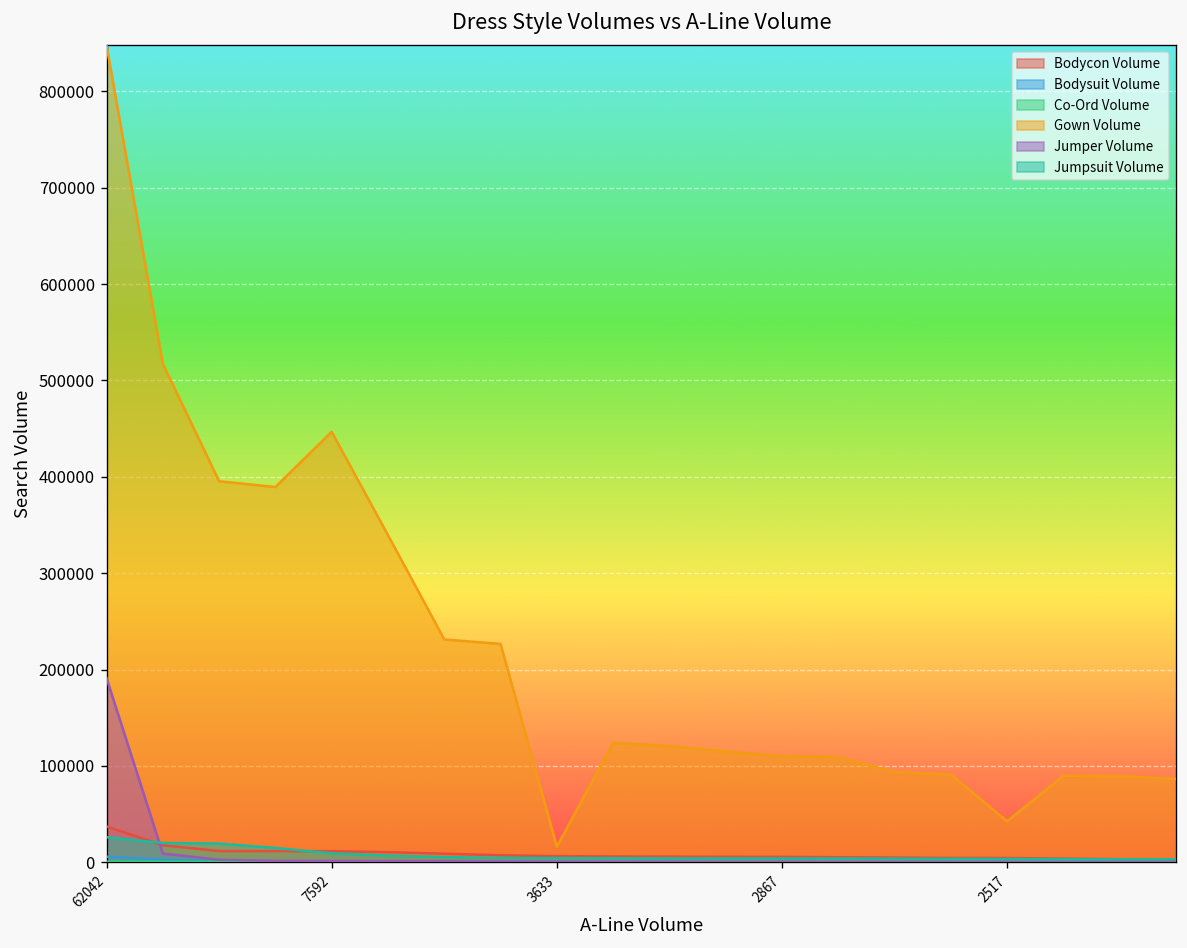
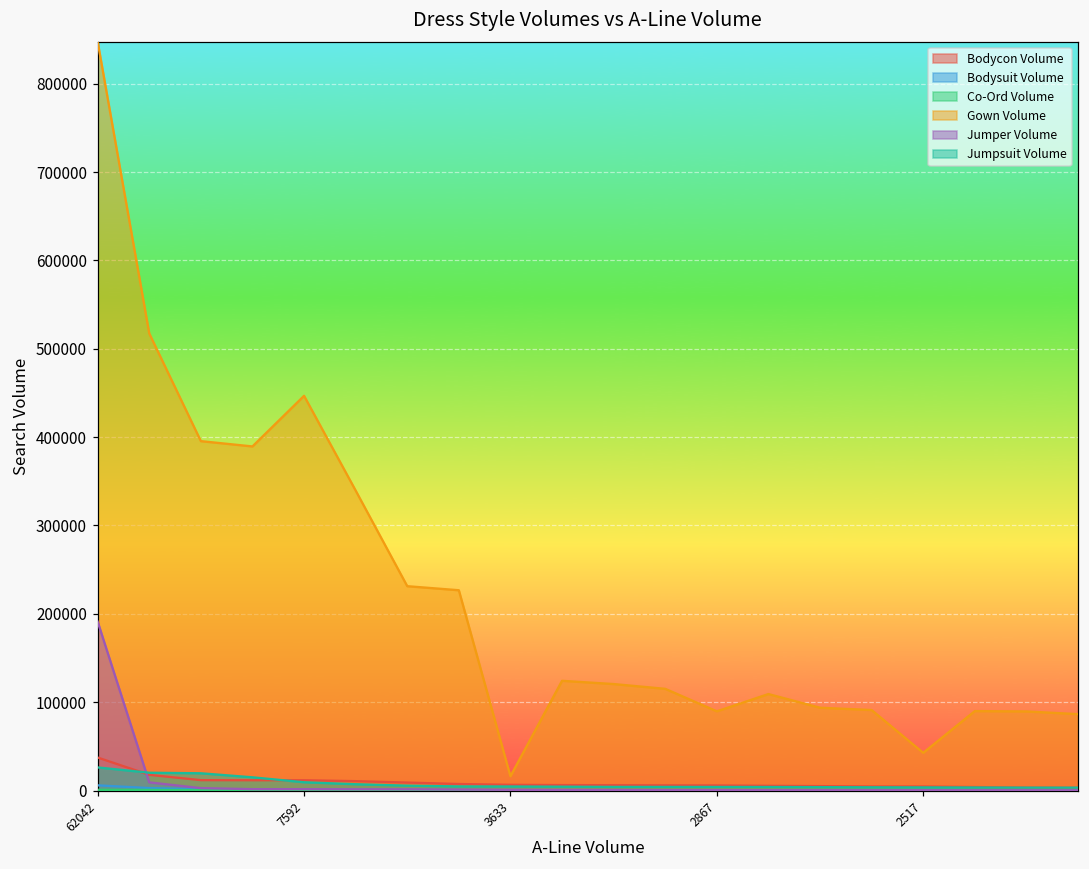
Gown Volume, 2867: 110000 -> 90000
